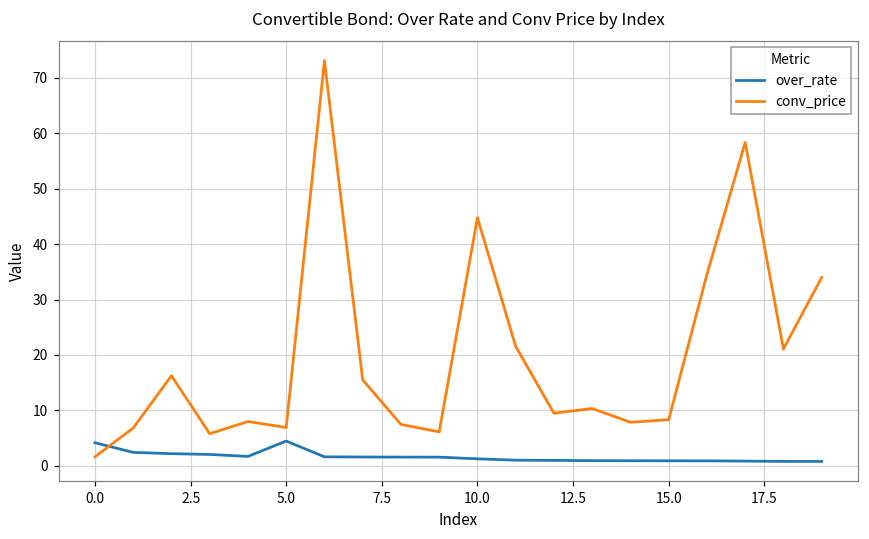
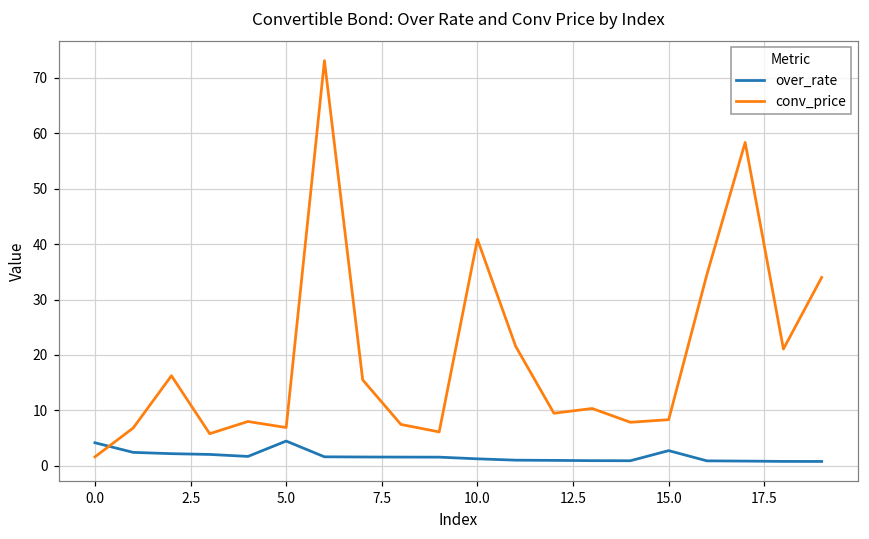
conv_price, 10.0: 45 -> 41
over_rate, 15.0: 1 -> 3
